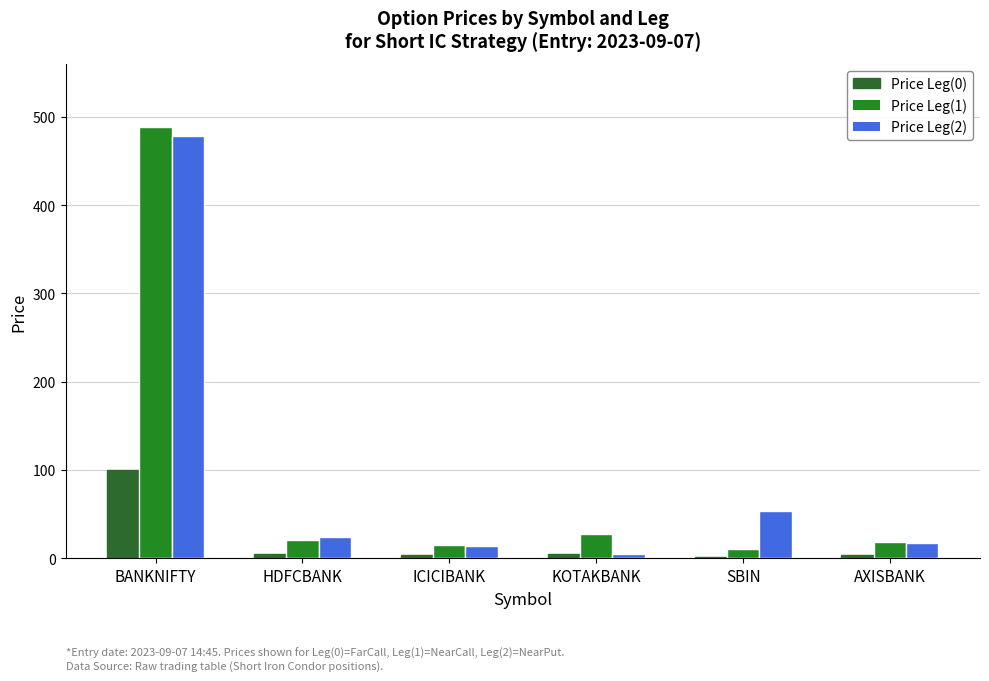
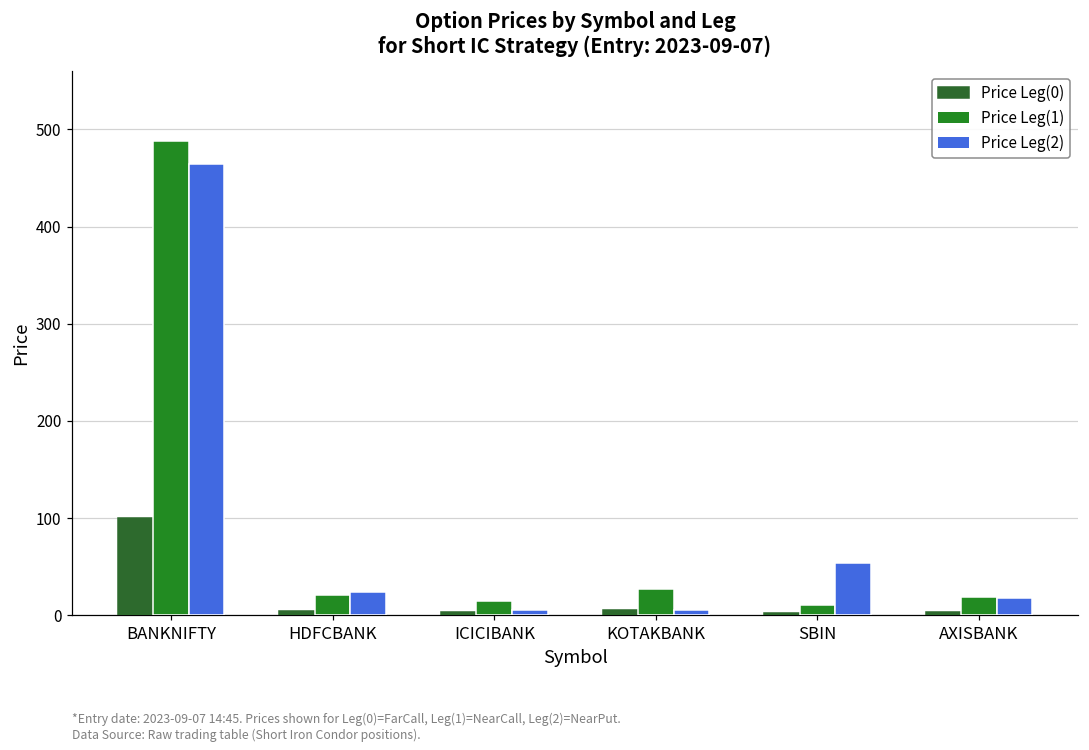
Price Leg(2), BANKNIFTY: 480 -> 460
Price Leg(2), ICICIBANK: 10 -> 0
